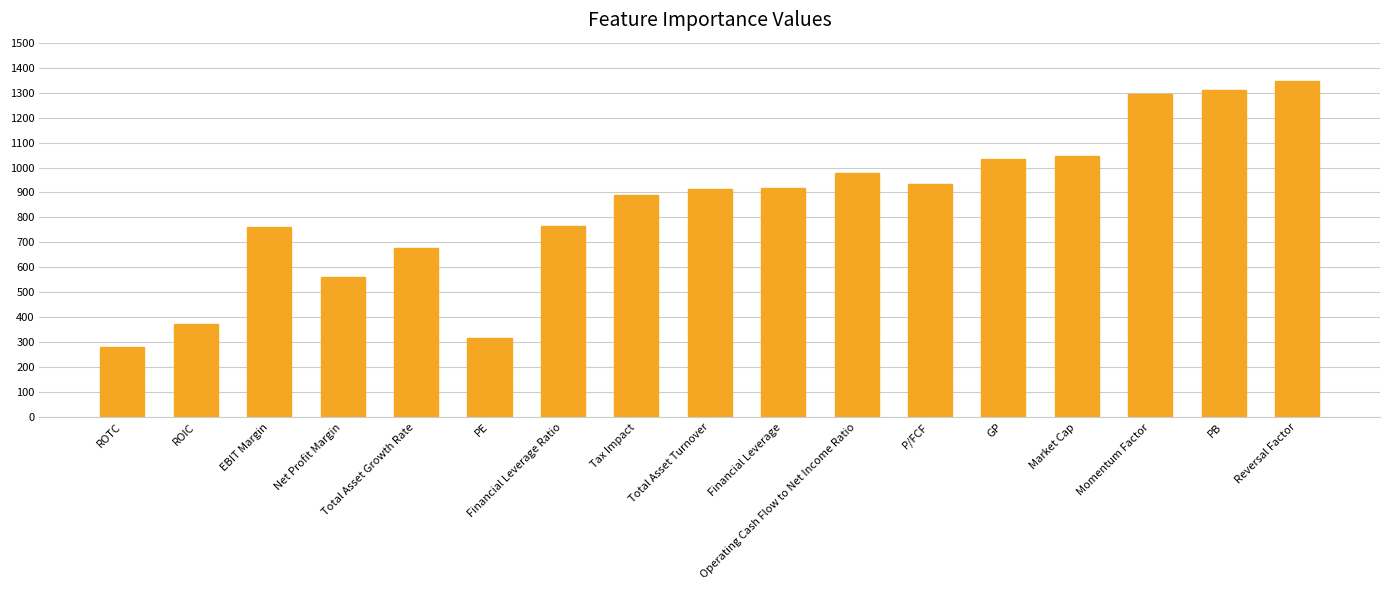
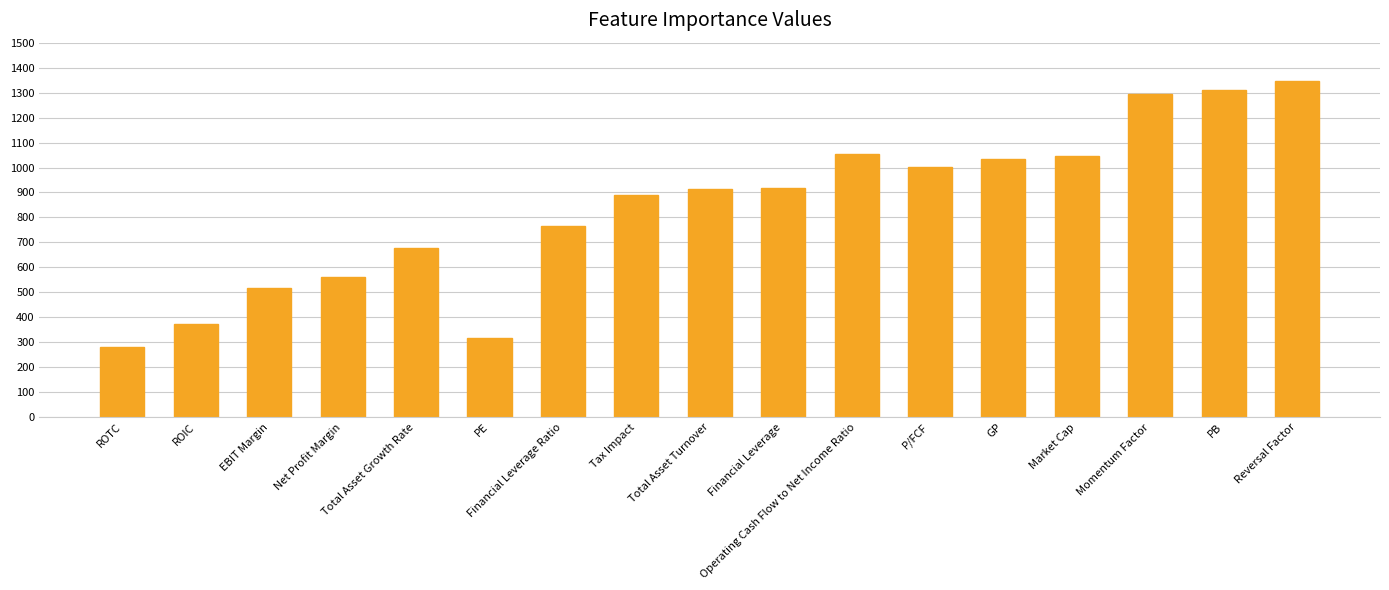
EBIT Margin: 760 -> 520
Operating Cash Flow to Net Income Ratio: 980 -> 1060
P/FCF: 930 -> 1000
